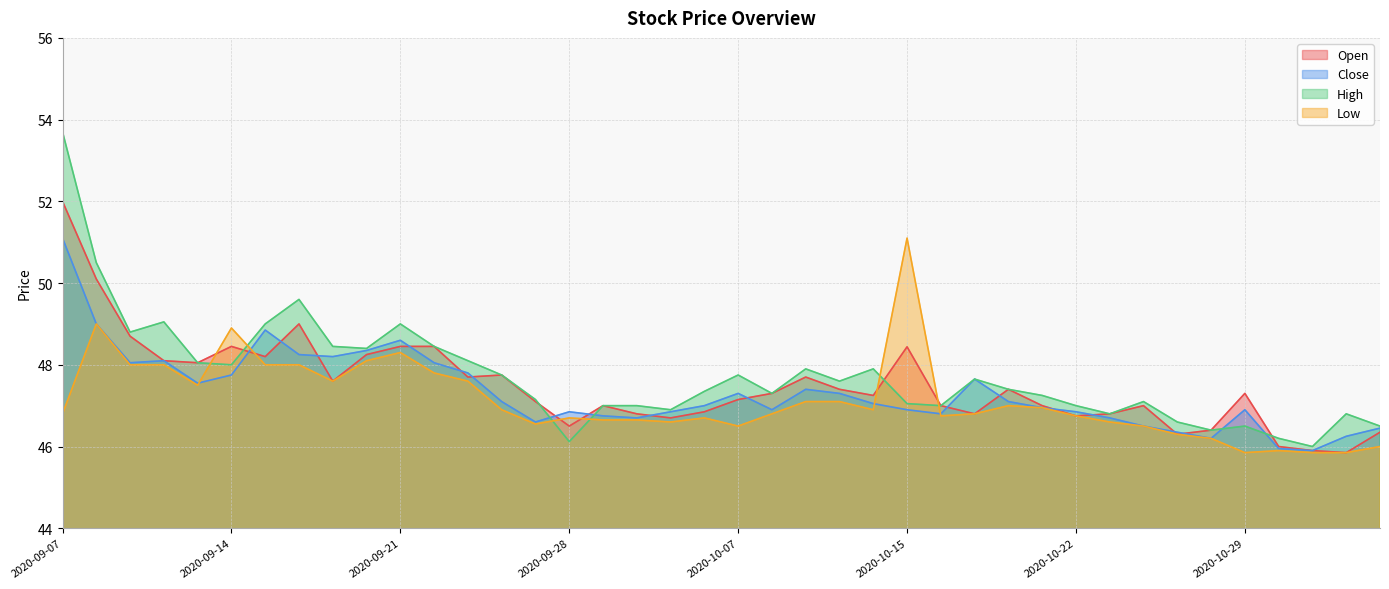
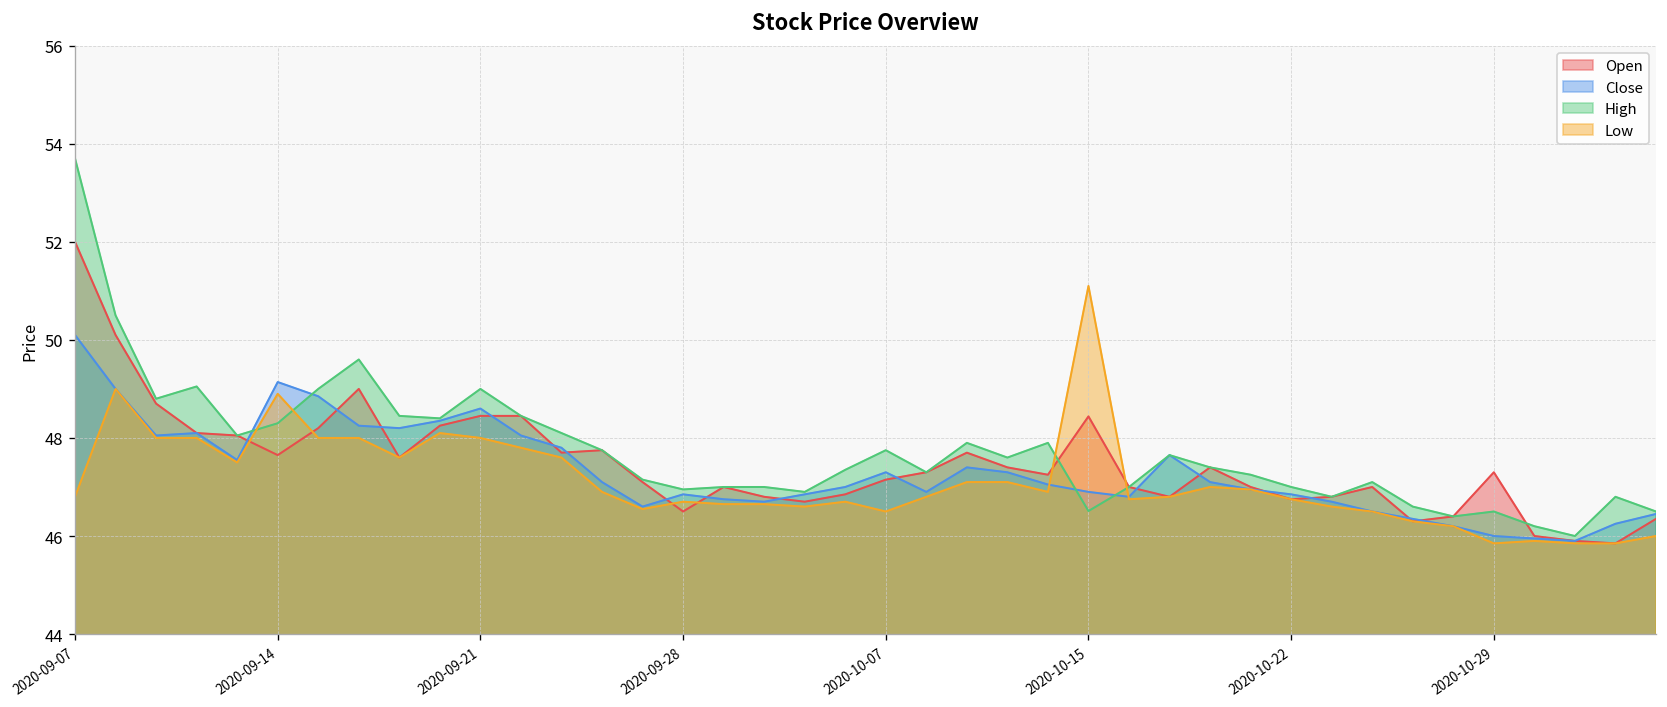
Close, 2020-09-07: 51.1 -> 50.1
Open, 2020-09-14: 48.5 -> 47.7
Close, 2020-09-14: 47.8 -> 49.1
High, 2020-09-14: 48.0 -> 48.3
Low, 2020-09-21: 48.3 -> 48.0
High, 2020-09-28: 46.1 -> 47.0
High, 2020-10-15: 47.1 -> 46.5
Close, 2020-10-29: 46.9 -> 46.0
